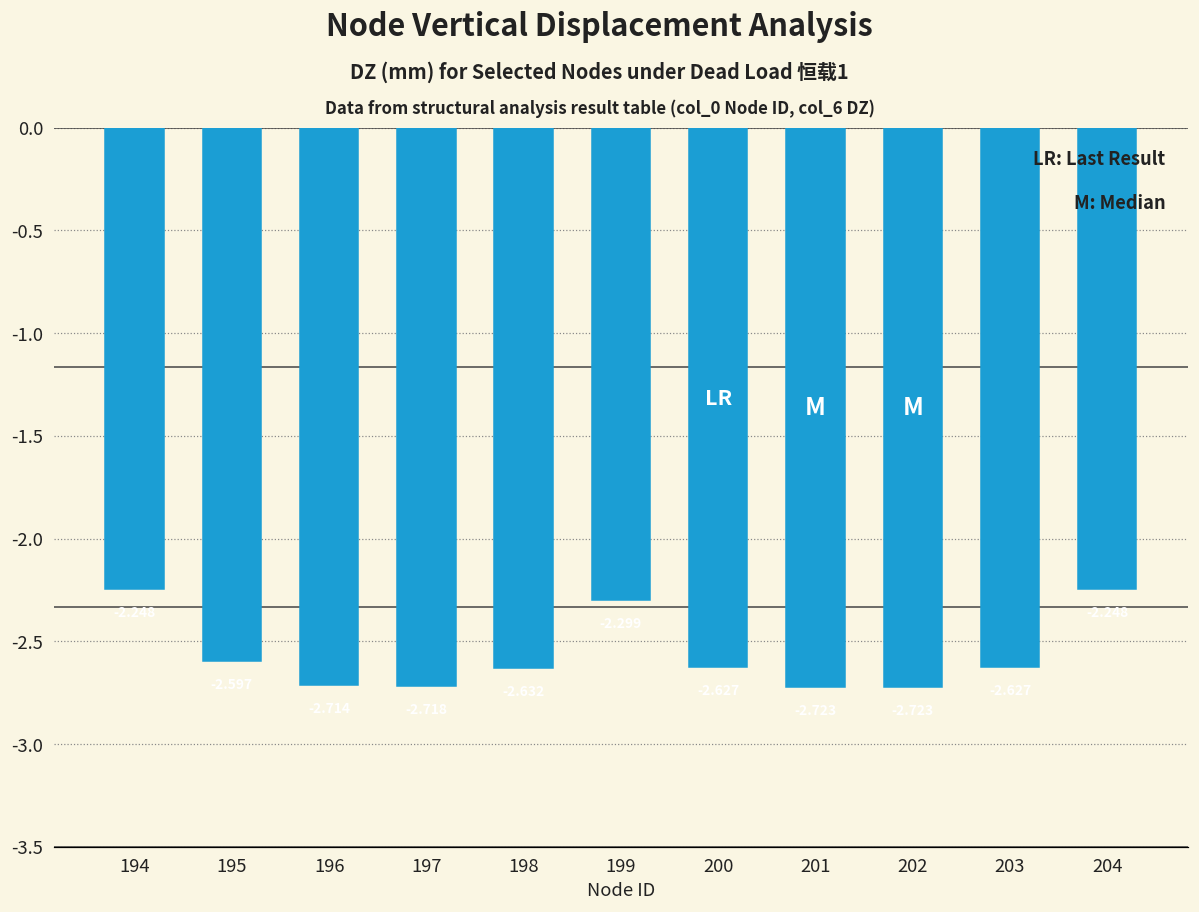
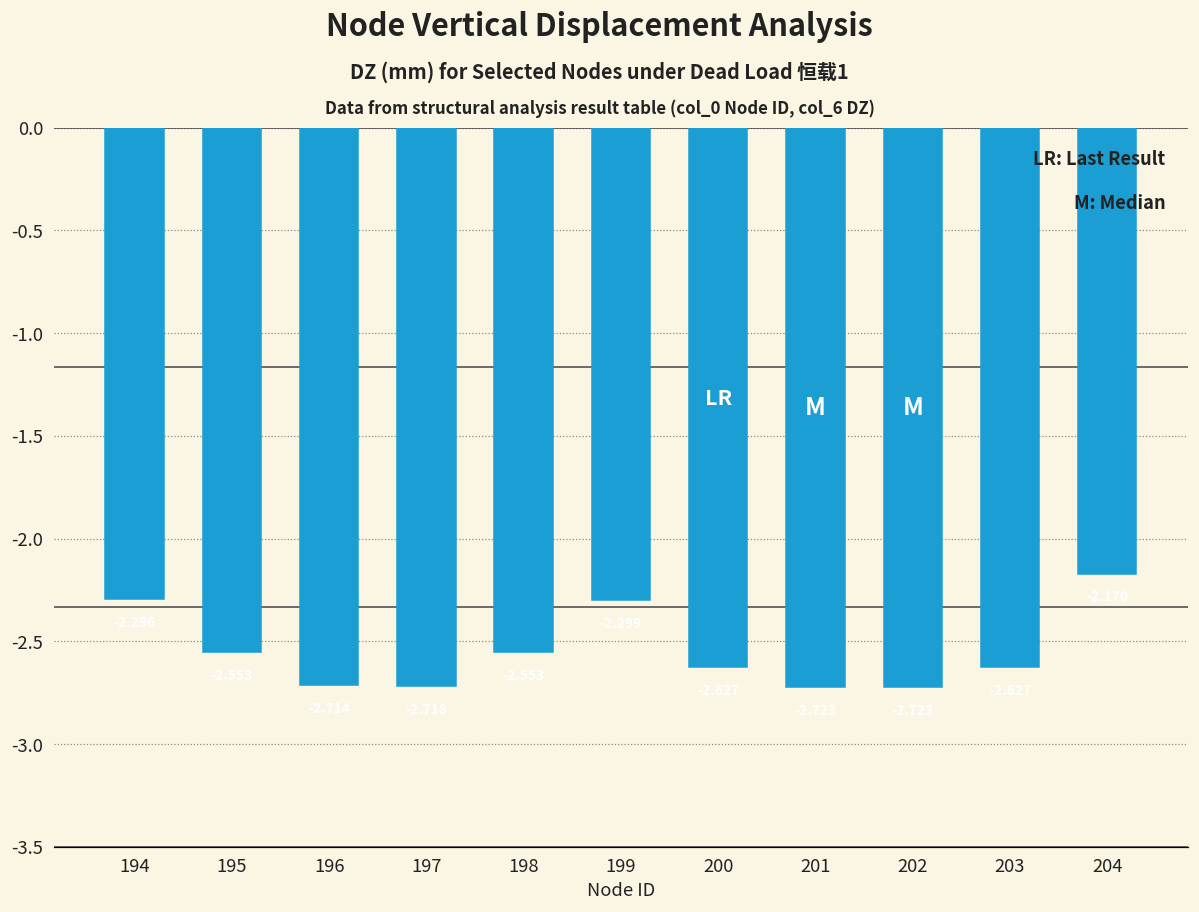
194: -2.25 -> -2.30
195: -2.60 -> -2.55
198: -2.63 -> -2.55
204: -2.25 -> -2.17
